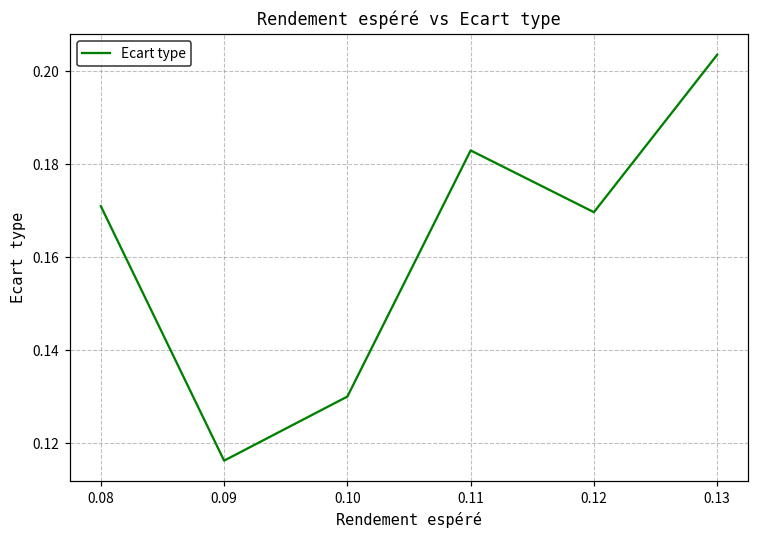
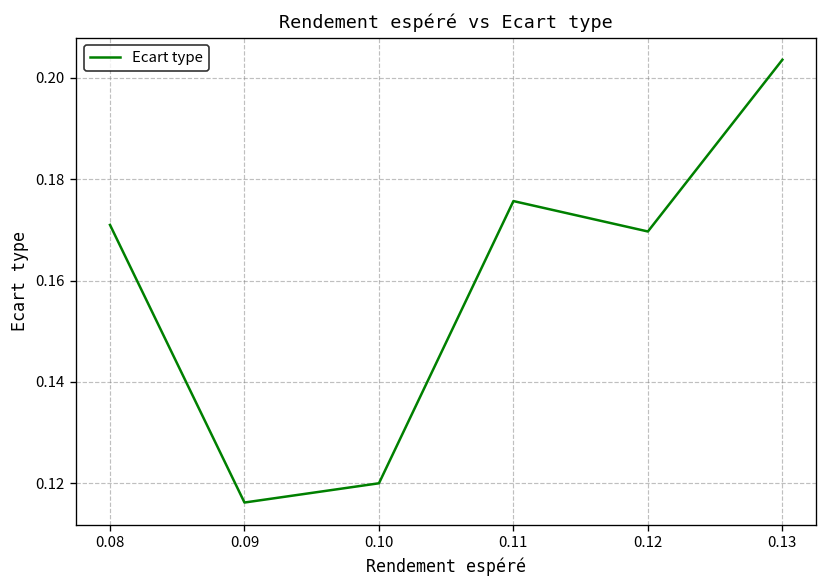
0.10: 0.13 -> 0.12
0.11: 0.183 -> 0.176
